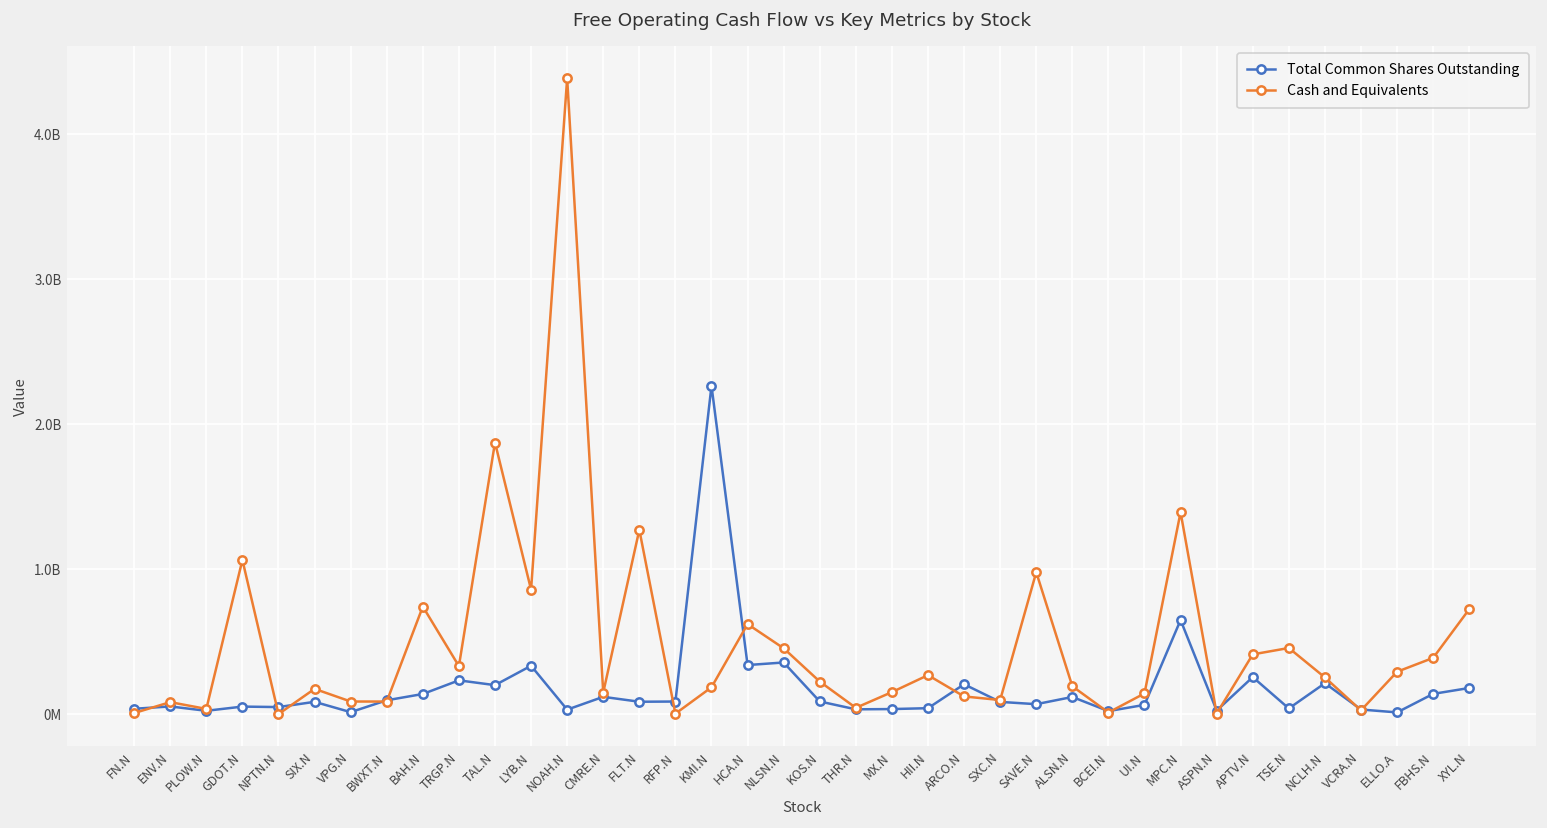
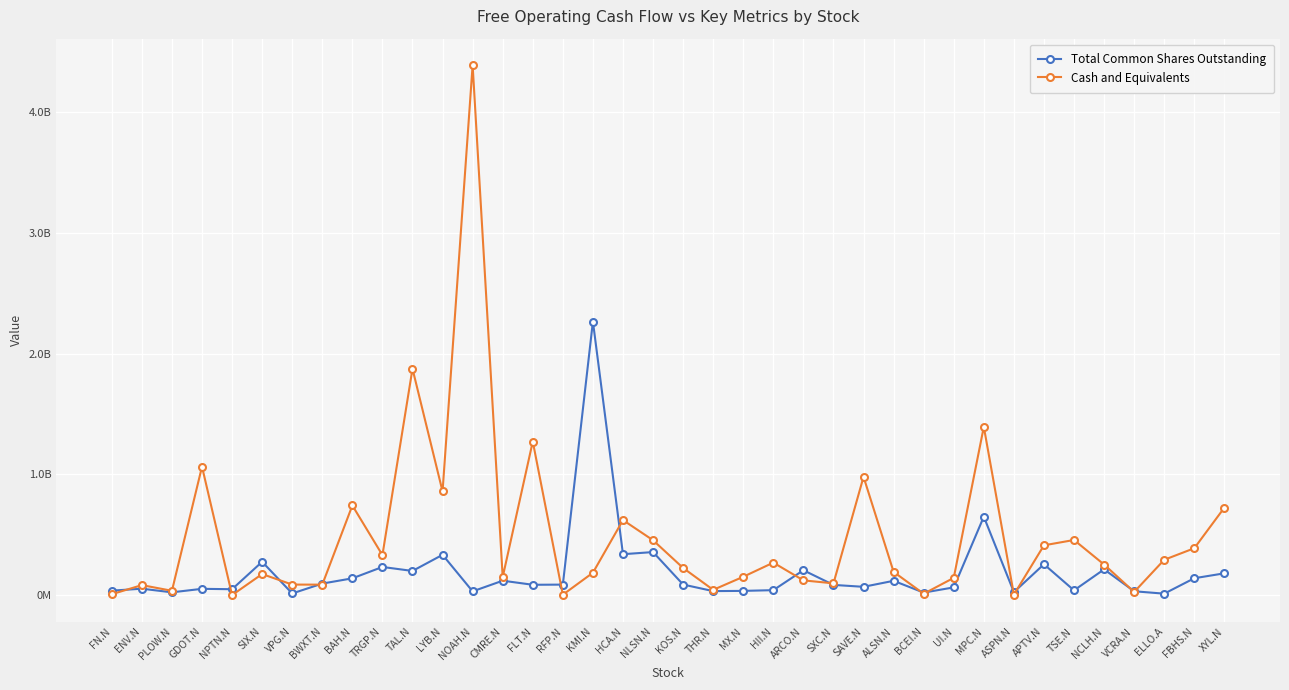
Total Common Shares Outstanding, SIX.N: 80000000 -> 280000000
